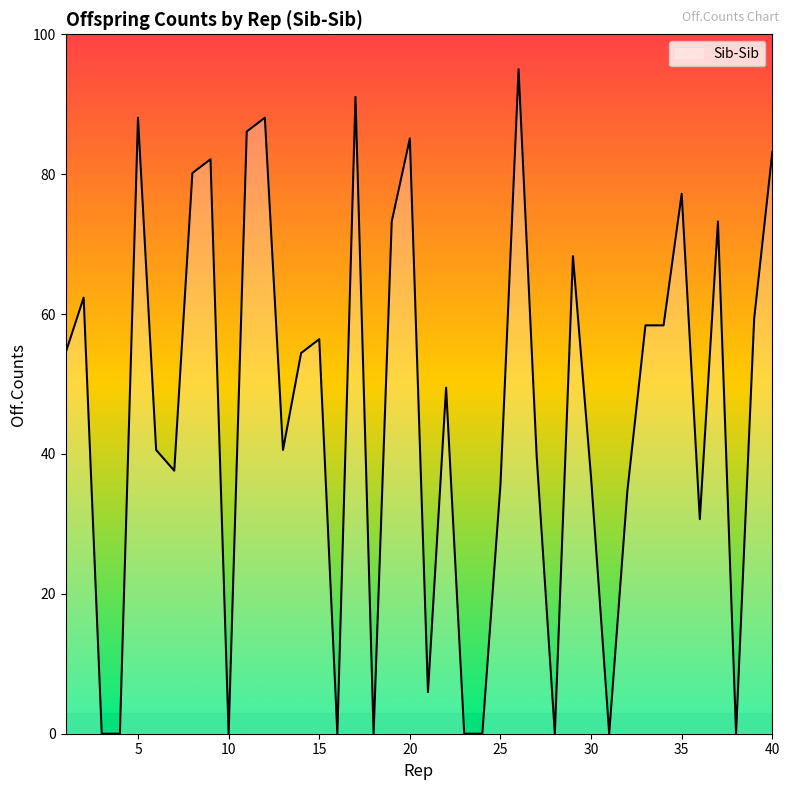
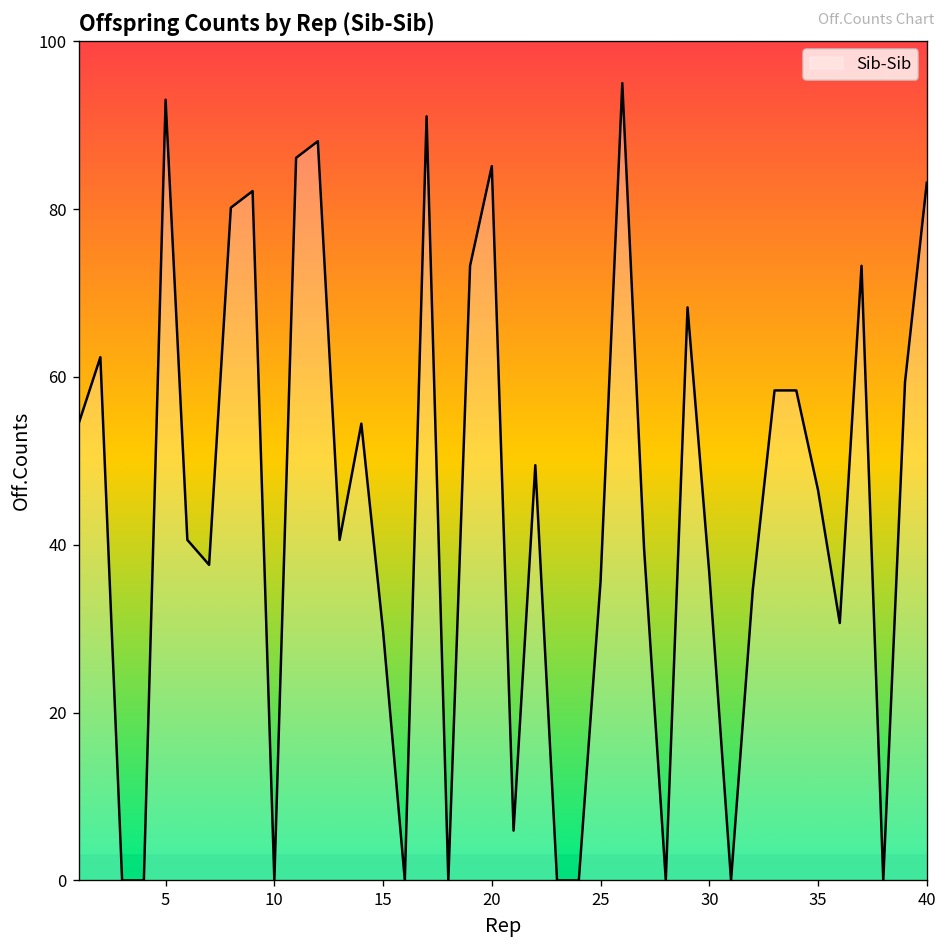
5: 88 -> 93
15: 56 -> 30
35: 77 -> 47
